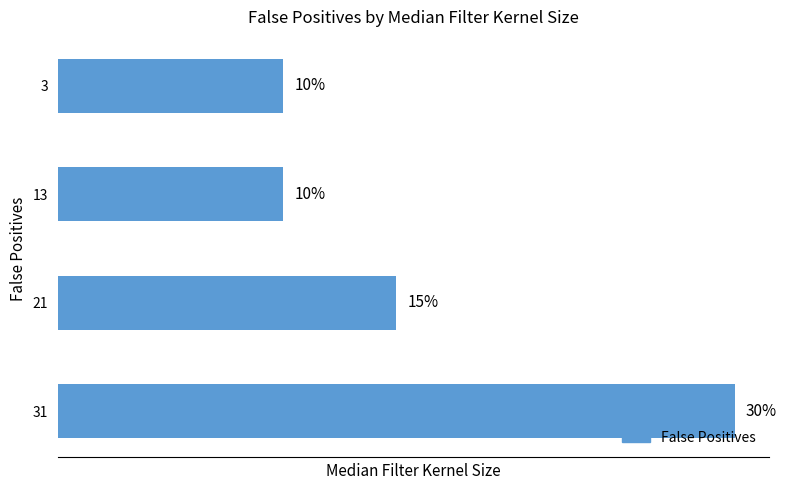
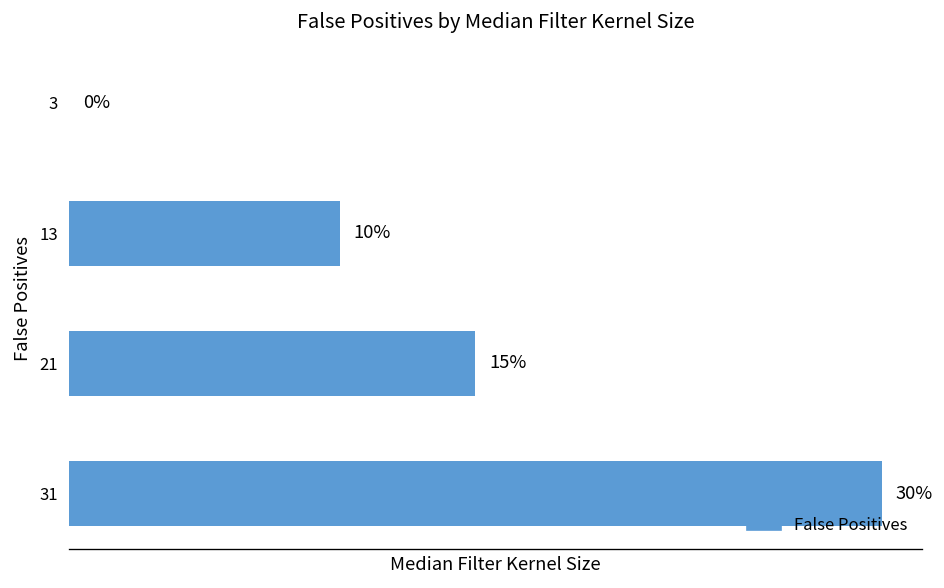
3: 10% -> 0%
